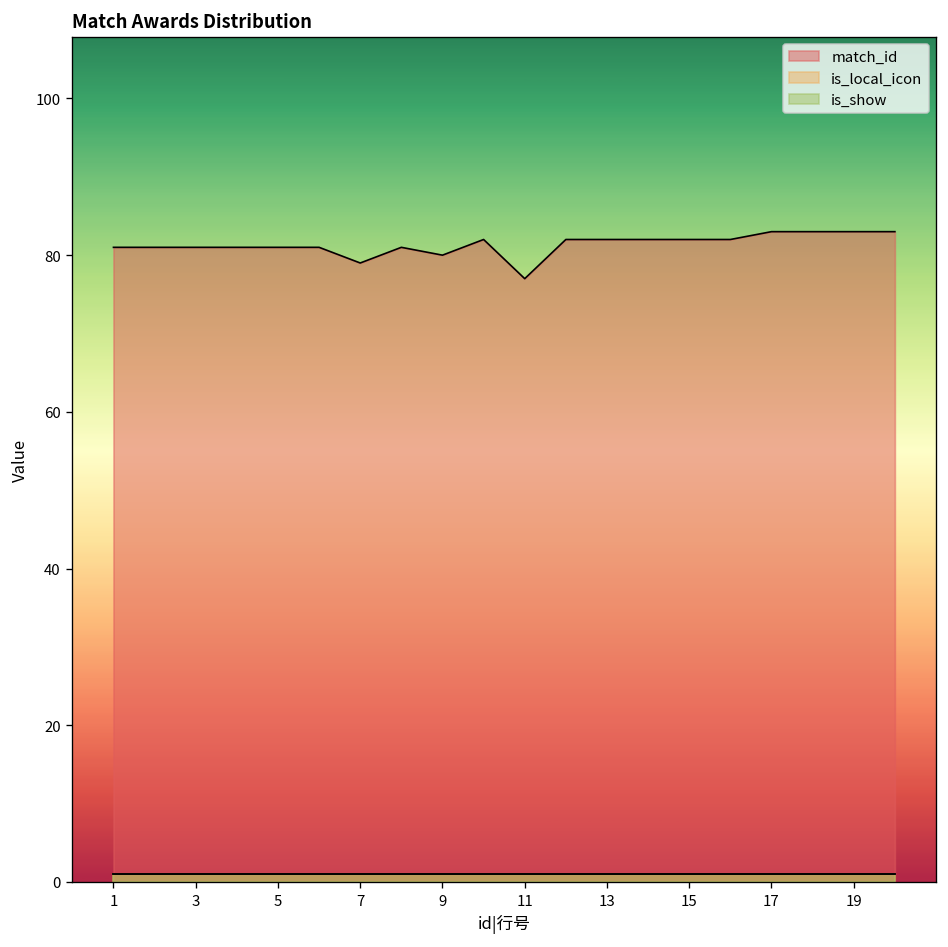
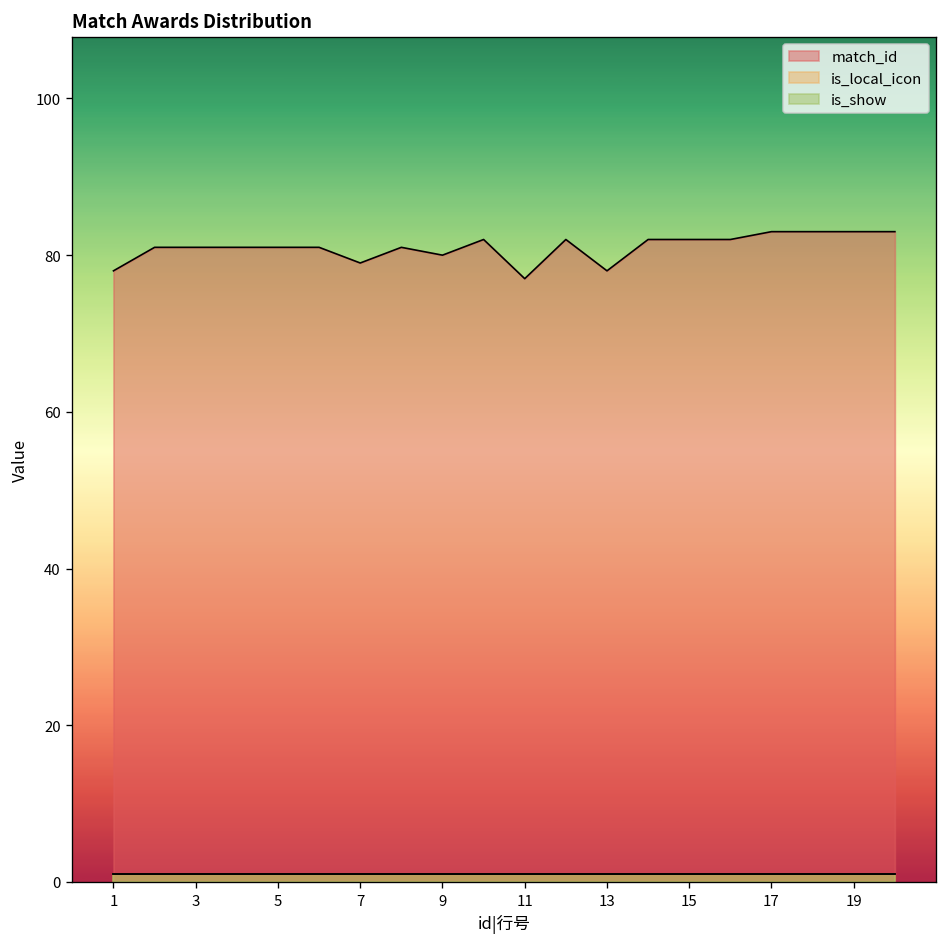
match_id, 1: 81 -> 78
match_id, 13: 82 -> 78
